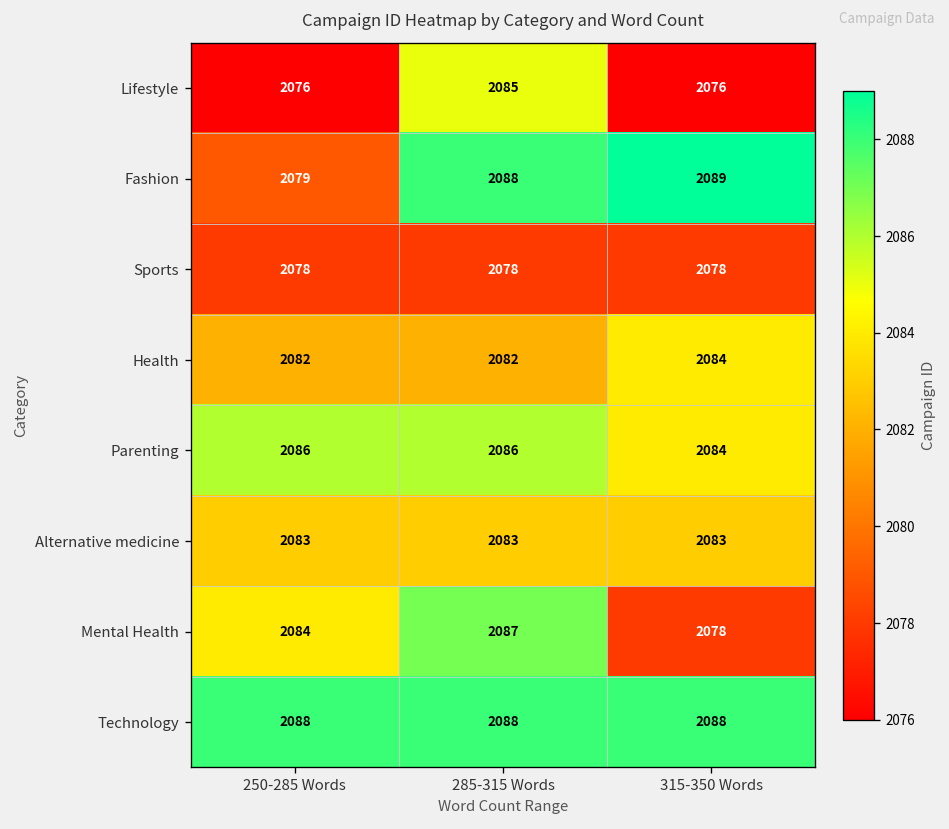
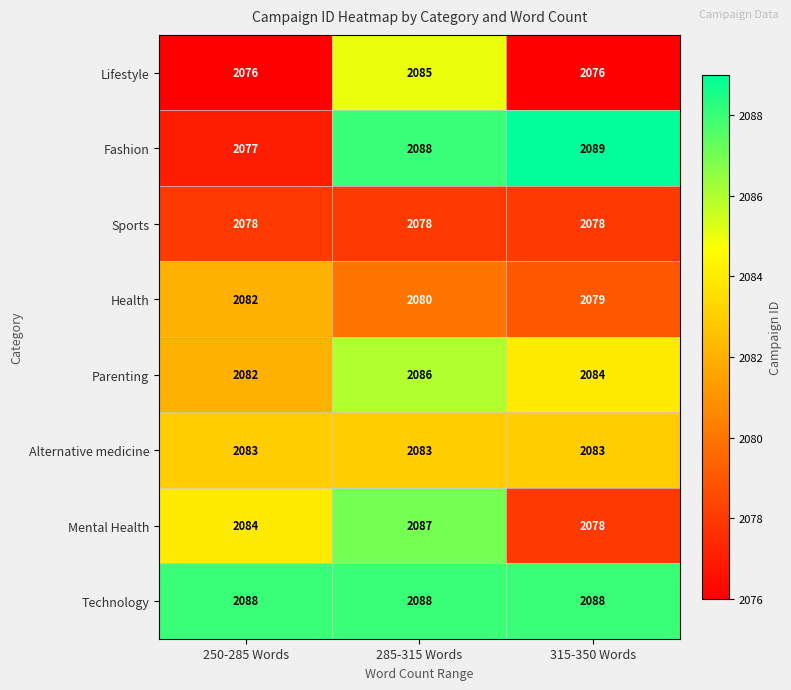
Fashion, 250-285 Words: 2079 -> 2077
Health, 285-315 Words: 2082 -> 2080
Health, 315-350 Words: 2084 -> 2079
Parenting, 250-285 Words: 2086 -> 2082
